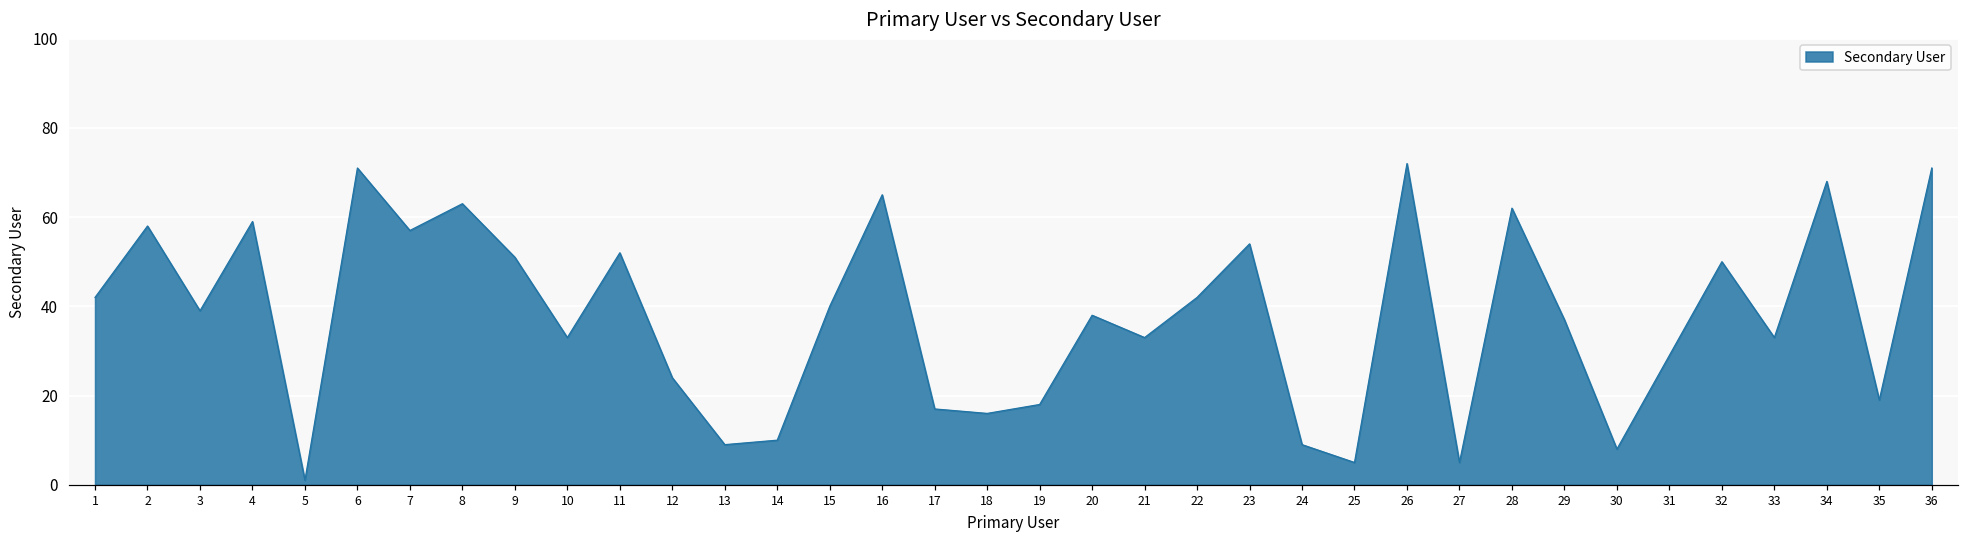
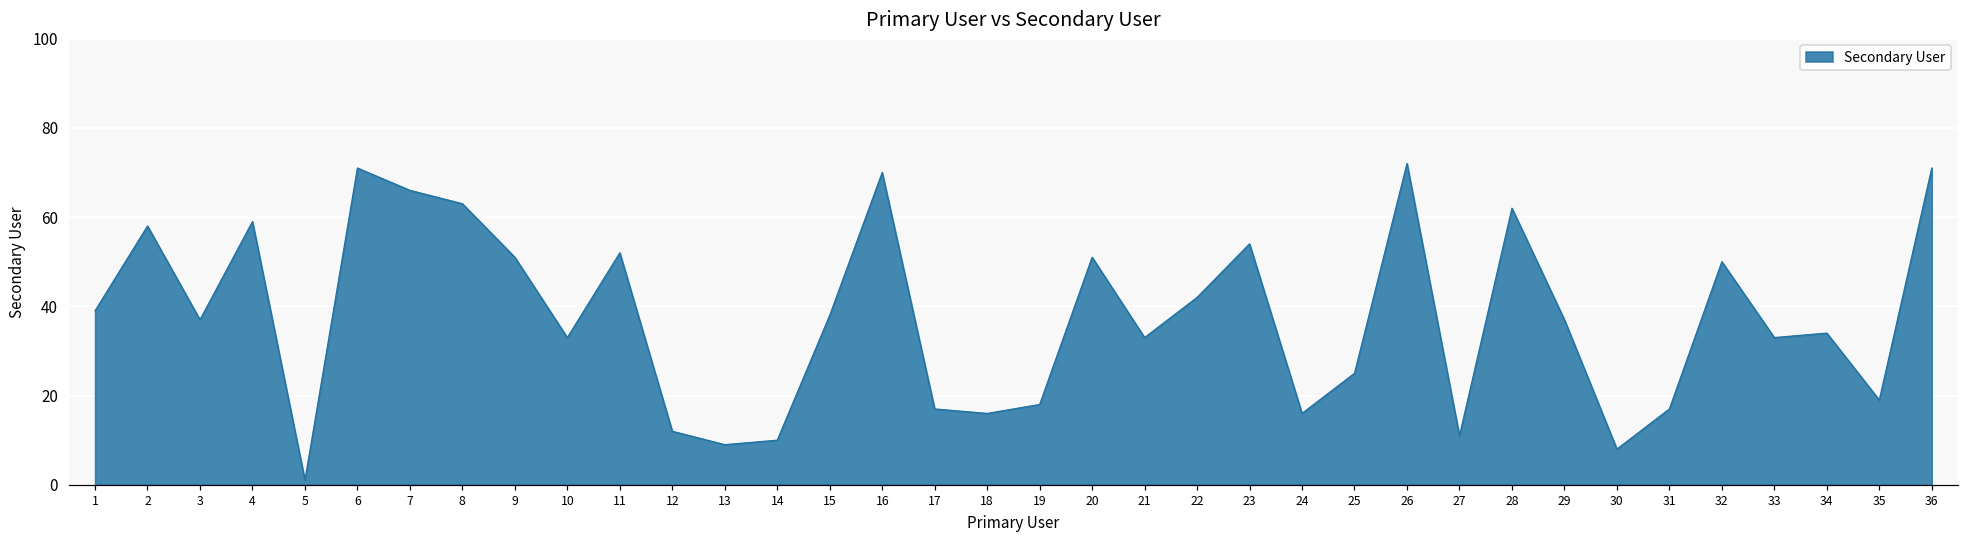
1: 42 -> 39
3: 39 -> 37
7: 57 -> 66
12: 24 -> 12
15: 40 -> 38
16: 65 -> 70
20: 38 -> 51
24: 9 -> 16
25: 5 -> 25
27: 5 -> 11
31: 29 -> 17
34: 68 -> 34
